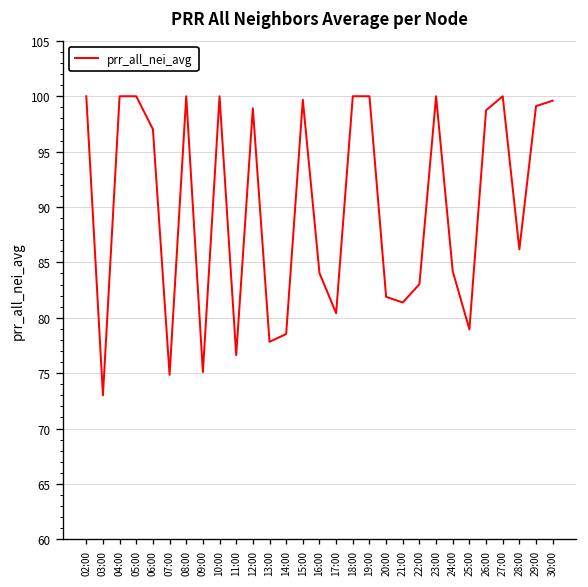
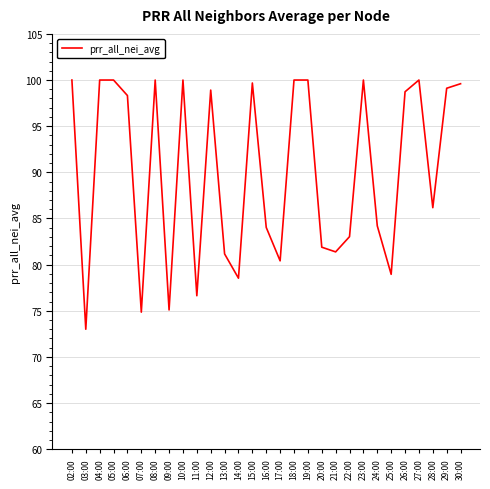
06:00: 97 -> 98
13:00: 78 -> 81
